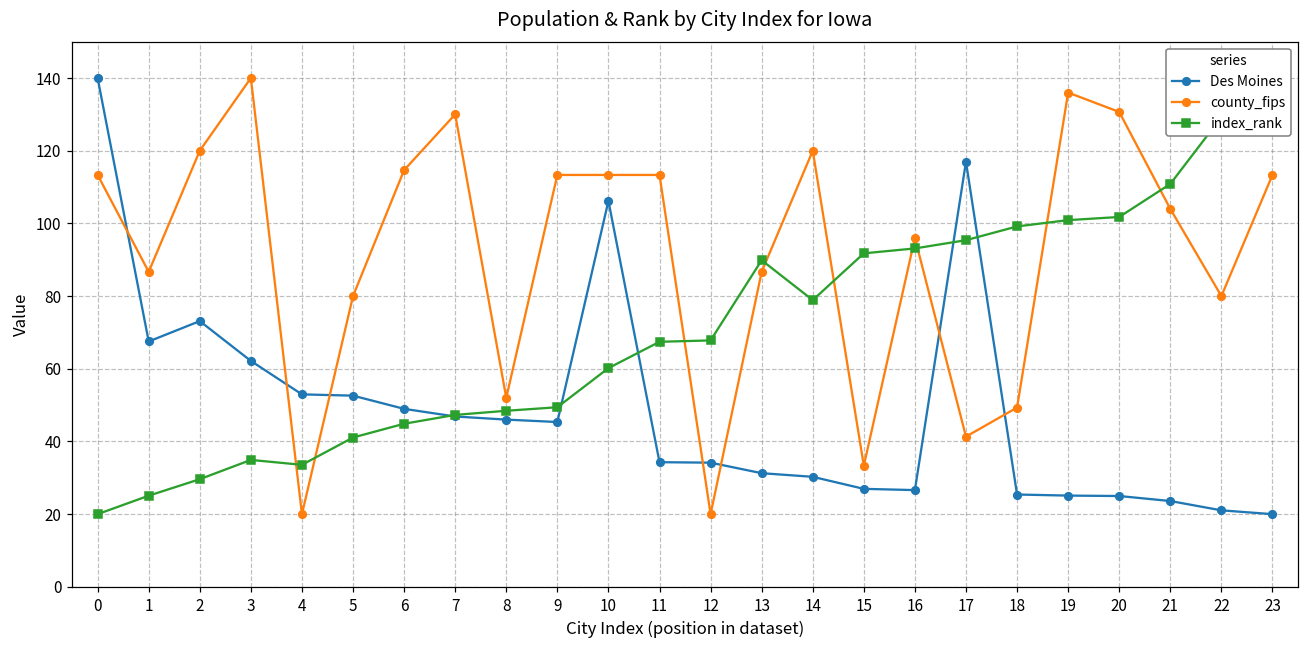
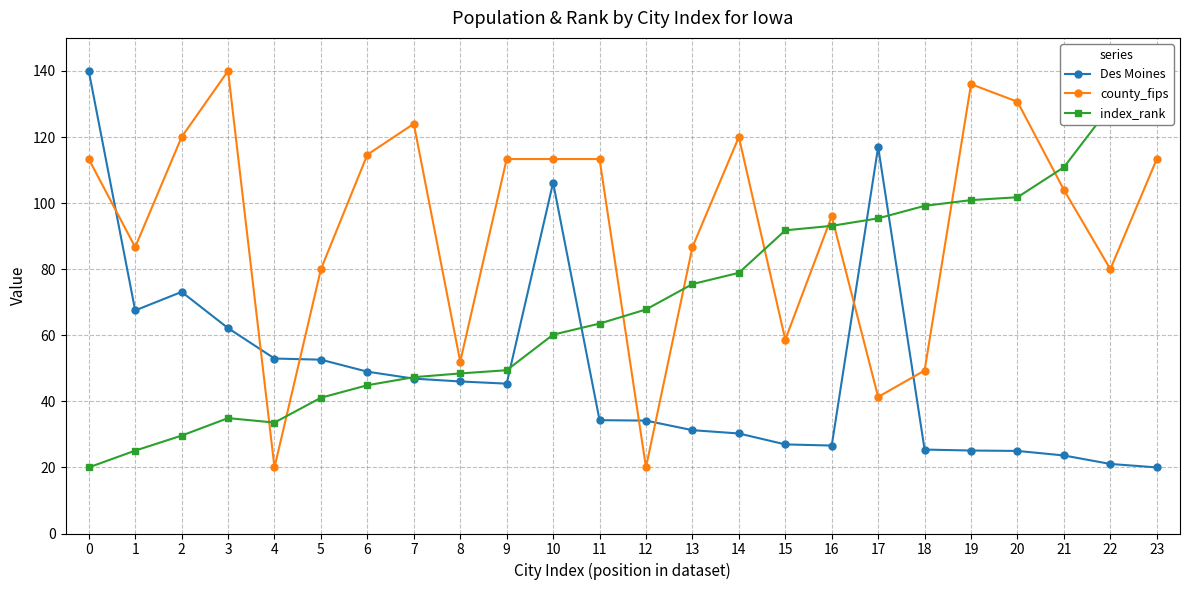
county_fips, 7: 130 -> 124
index_rank, 11: 67 -> 64
index_rank, 13: 90 -> 75
county_fips, 15: 33 -> 59
